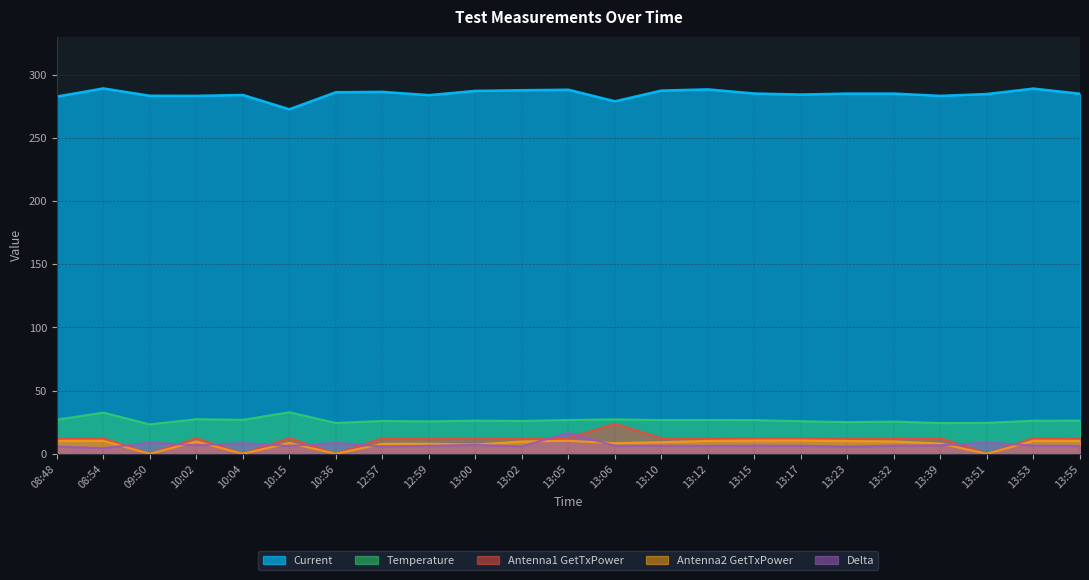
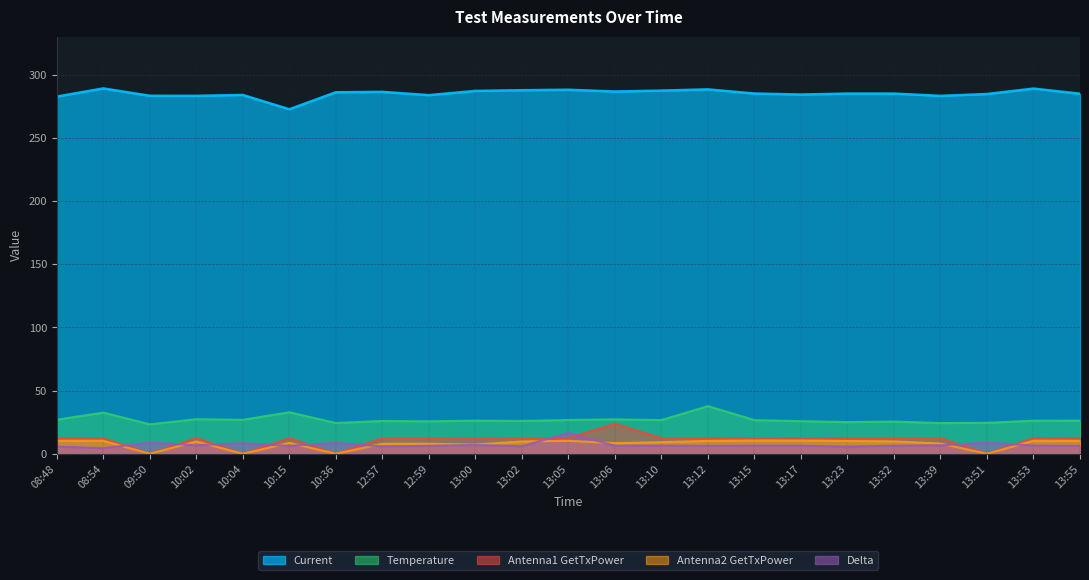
Current, 13:06: 279 -> 287
Temperature, 13:12: 27 -> 38
